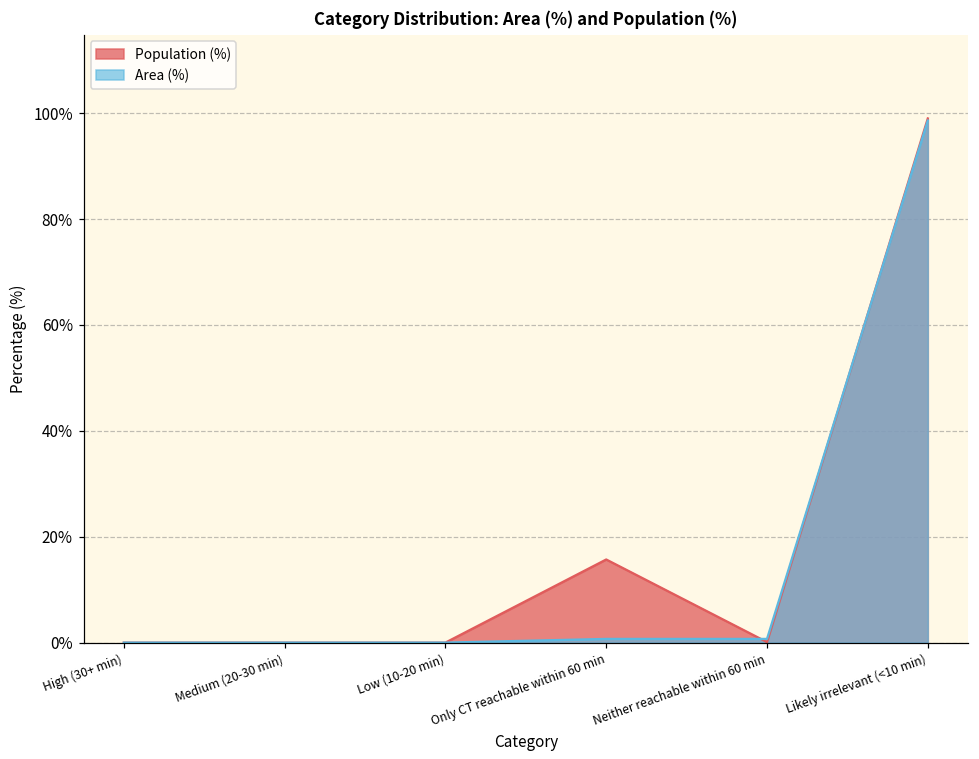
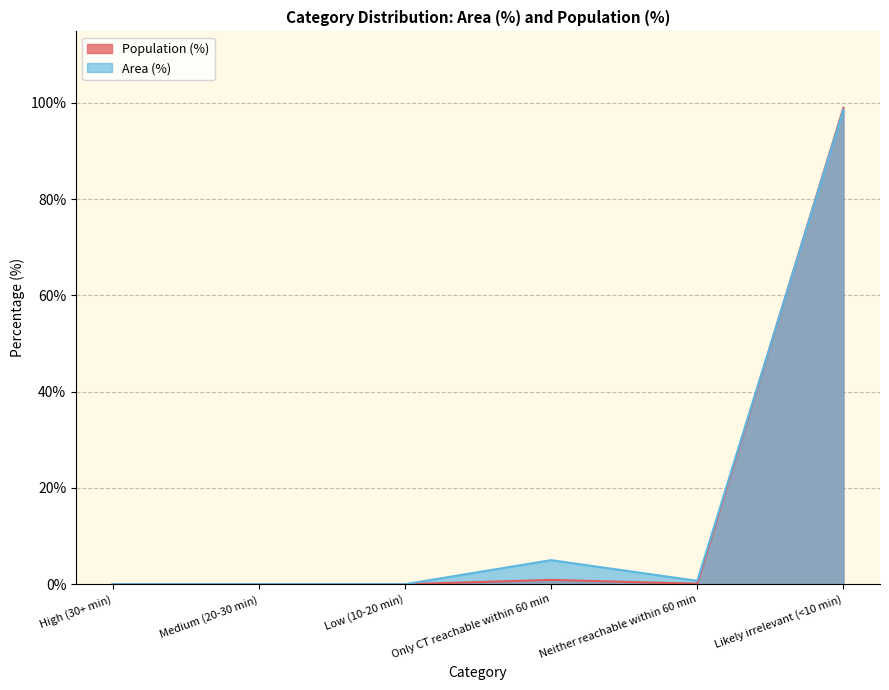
Population (%), Only CT reachable within 60 min: 16% -> 1%
Area (%), Only CT reachable within 60 min: 1% -> 5%
